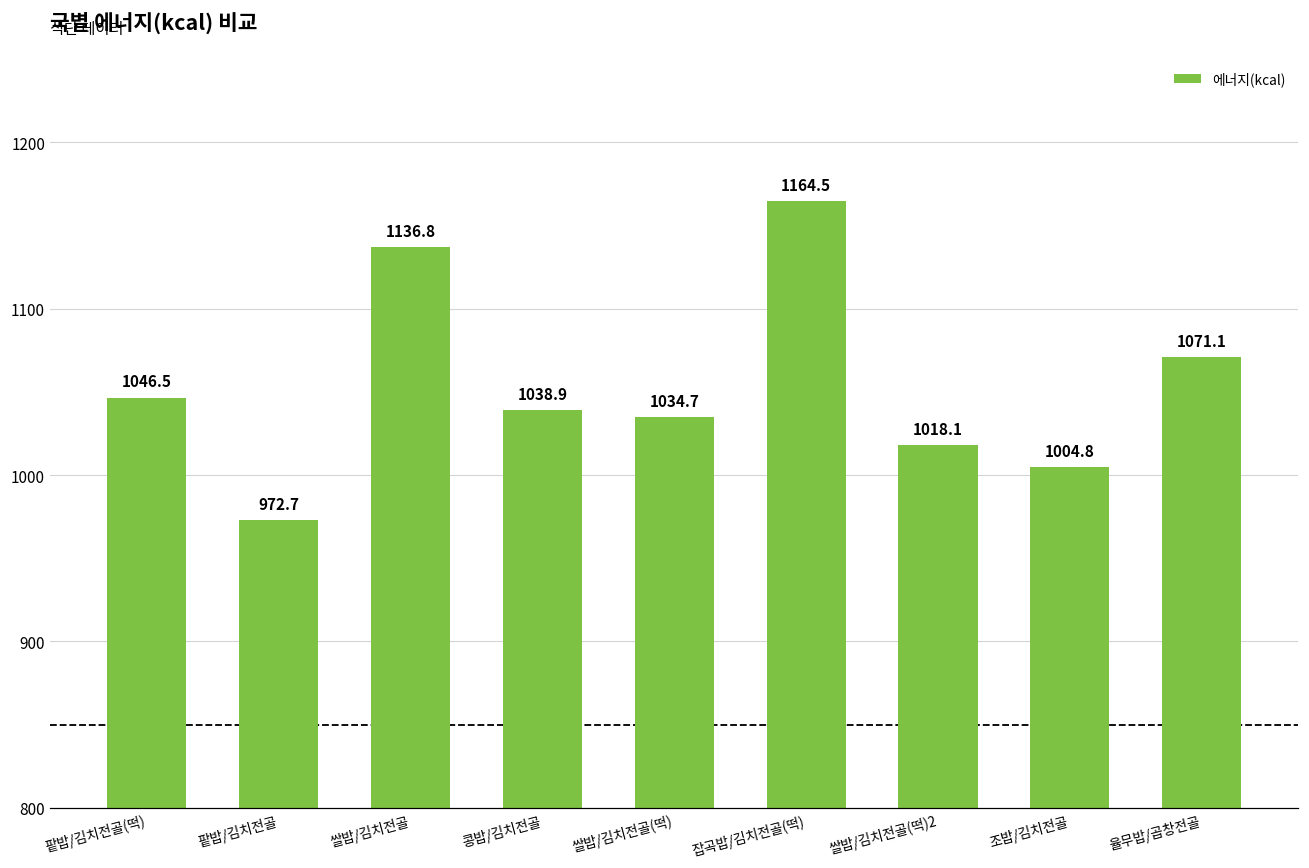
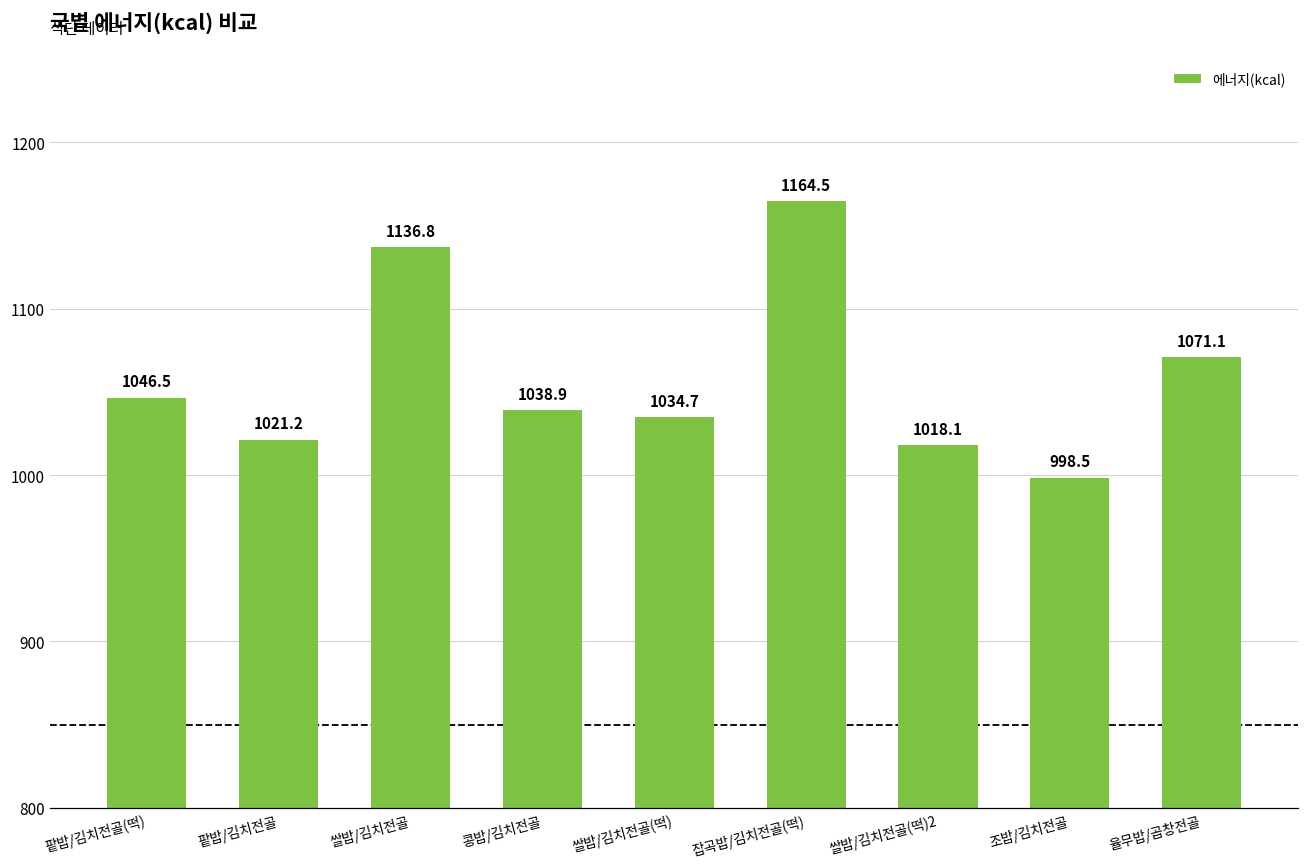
팥밥/김치전골: 972.7 -> 1021.2
조밥/김치전골: 1004.8 -> 998.5
